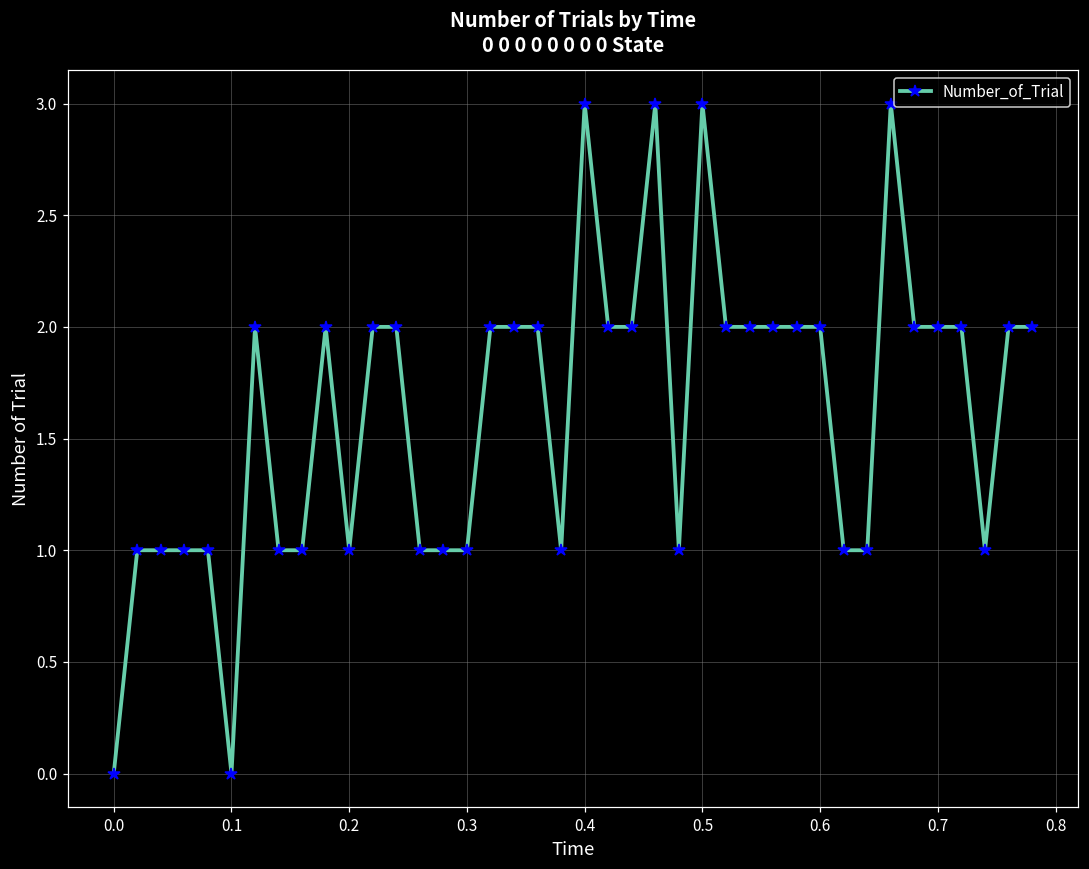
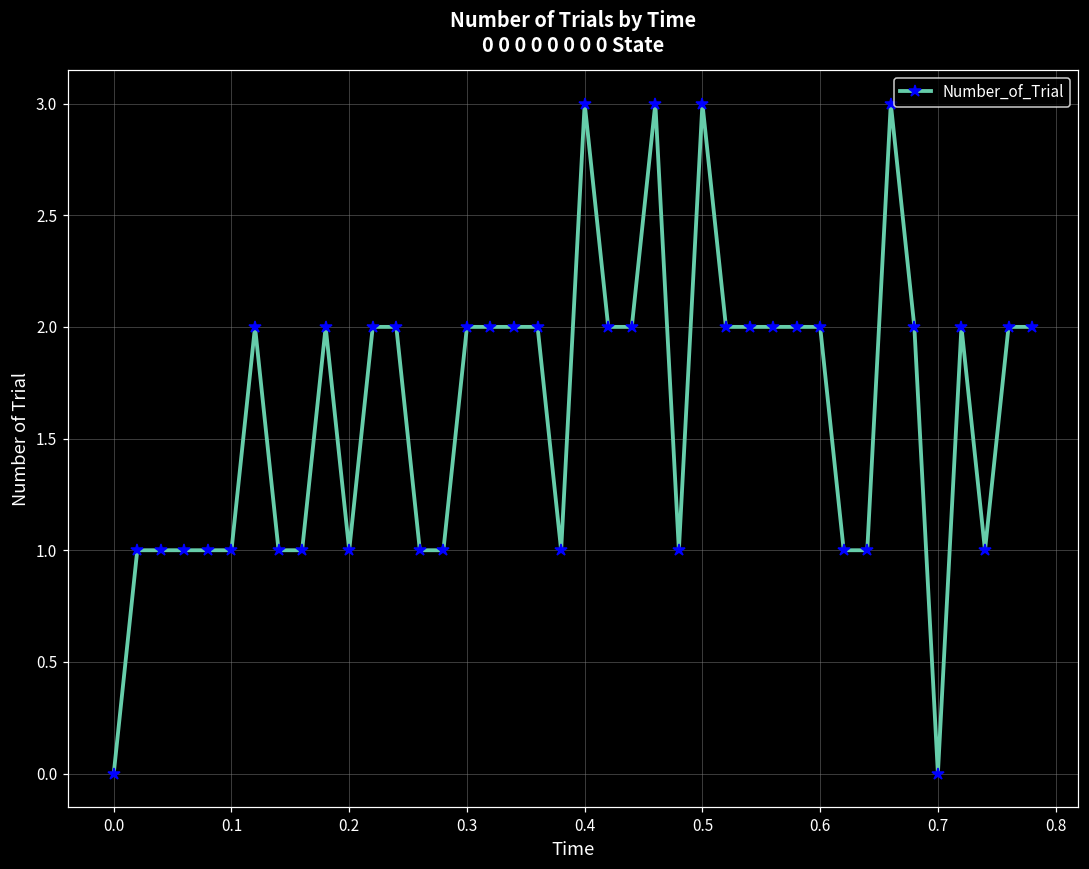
0.1: 0 -> 1
0.3: 1 -> 2
0.7: 2 -> 0
